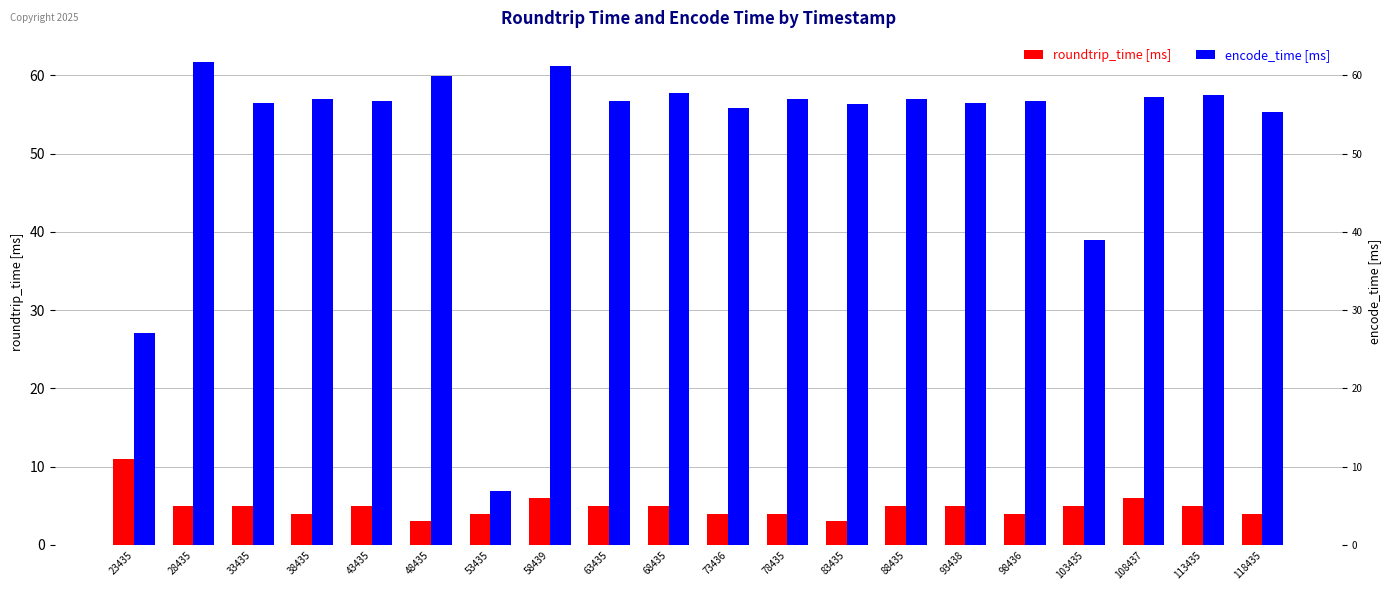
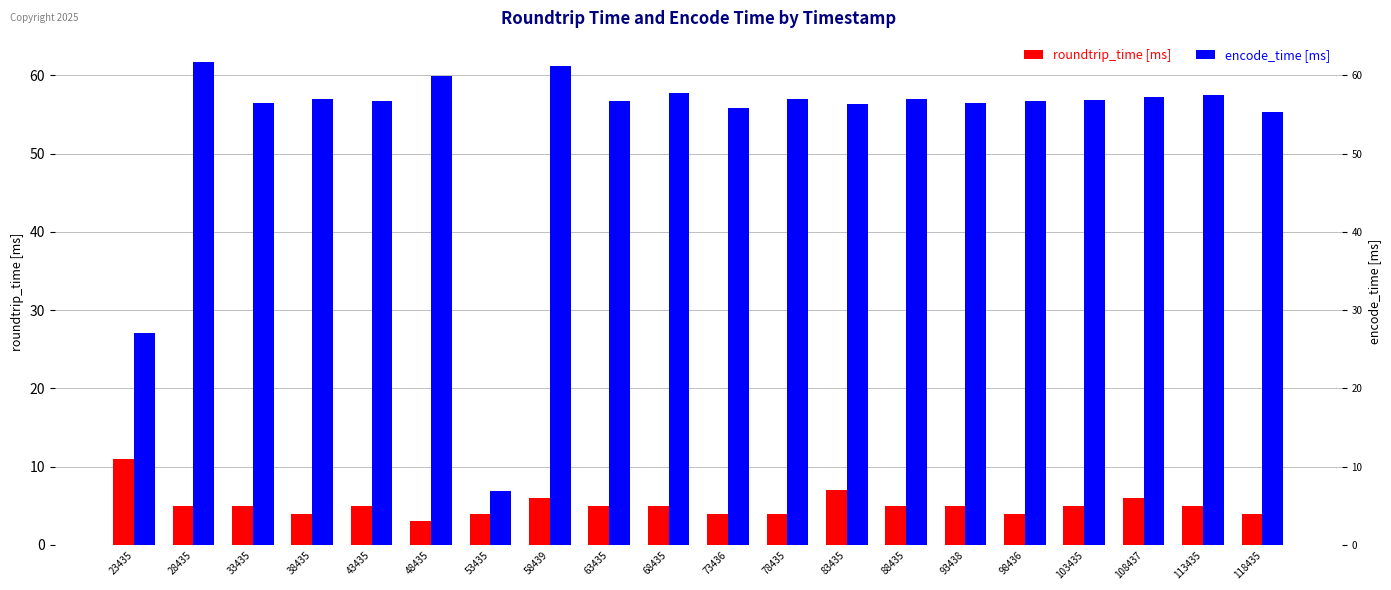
roundtrip_time [ms], 83435: 3 -> 7
encode_time [ms], 103435: 39 -> 57
